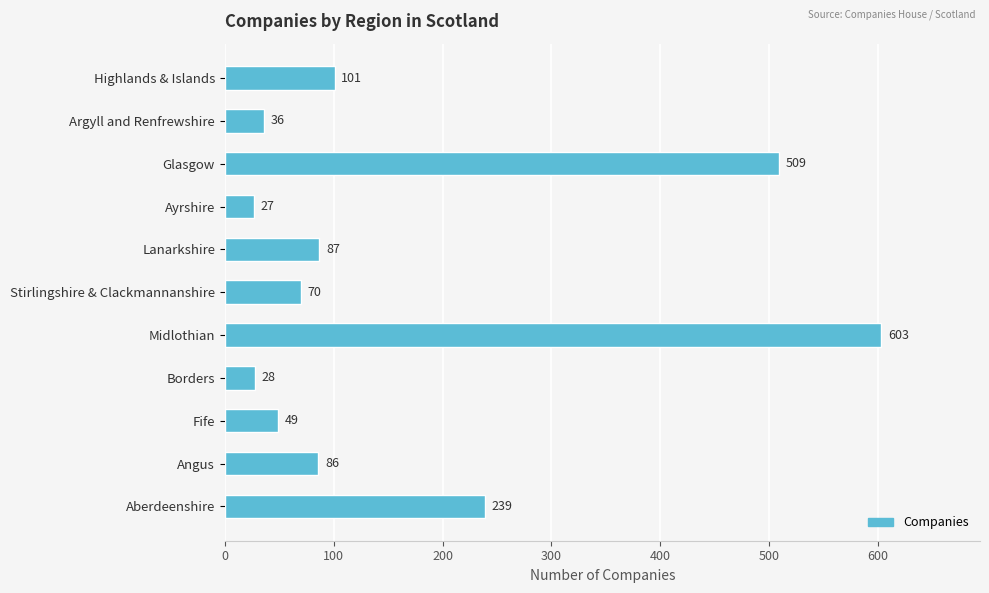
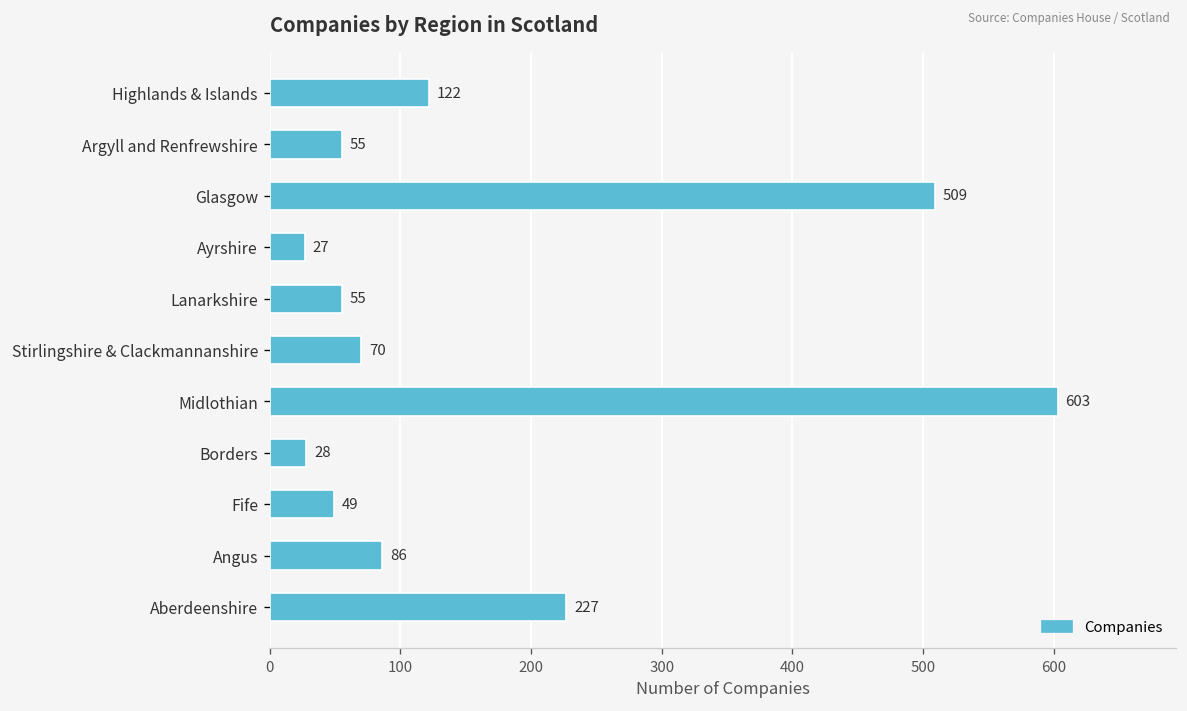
Highlands & Islands: 101 -> 122
Argyll and Renfrewshire: 36 -> 55
Lanarkshire: 87 -> 55
Aberdeenshire: 239 -> 227
